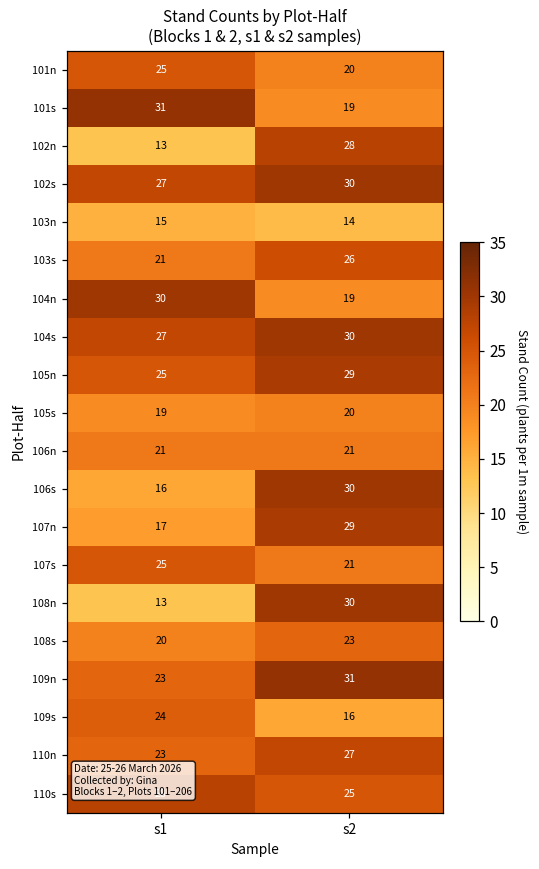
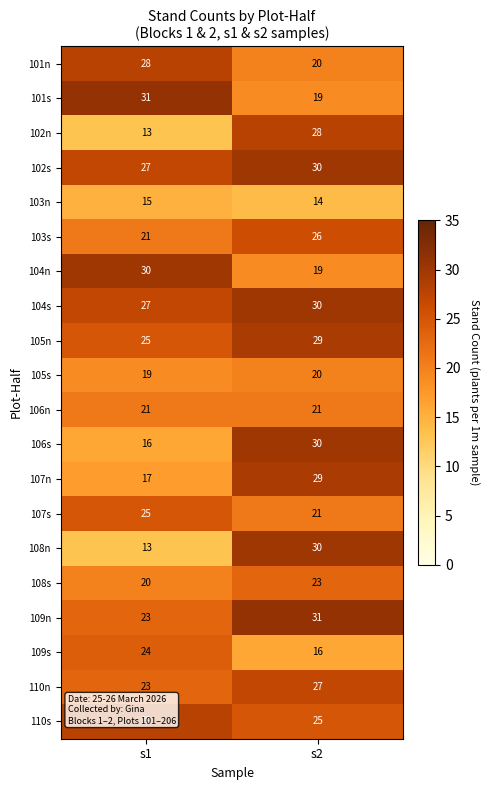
101n, s1: 25 -> 28
